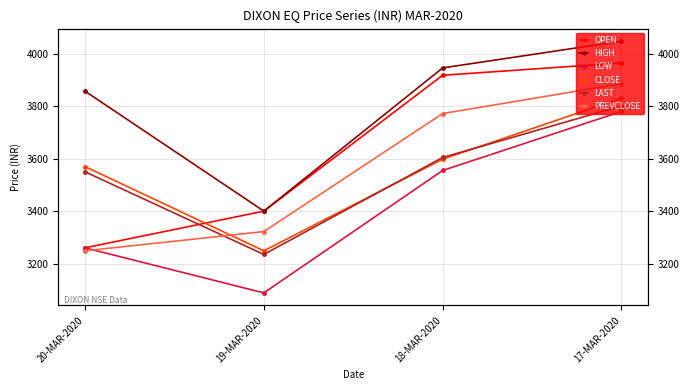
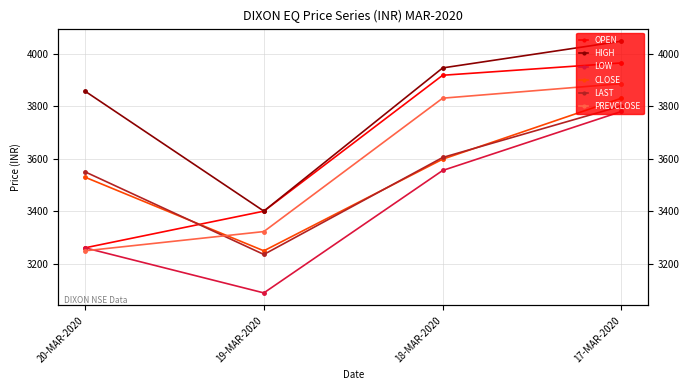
CLOSE, 20-MAR-2020: 3570 -> 3530
PREVCLOSE, 18-MAR-2020: 3770 -> 3830
